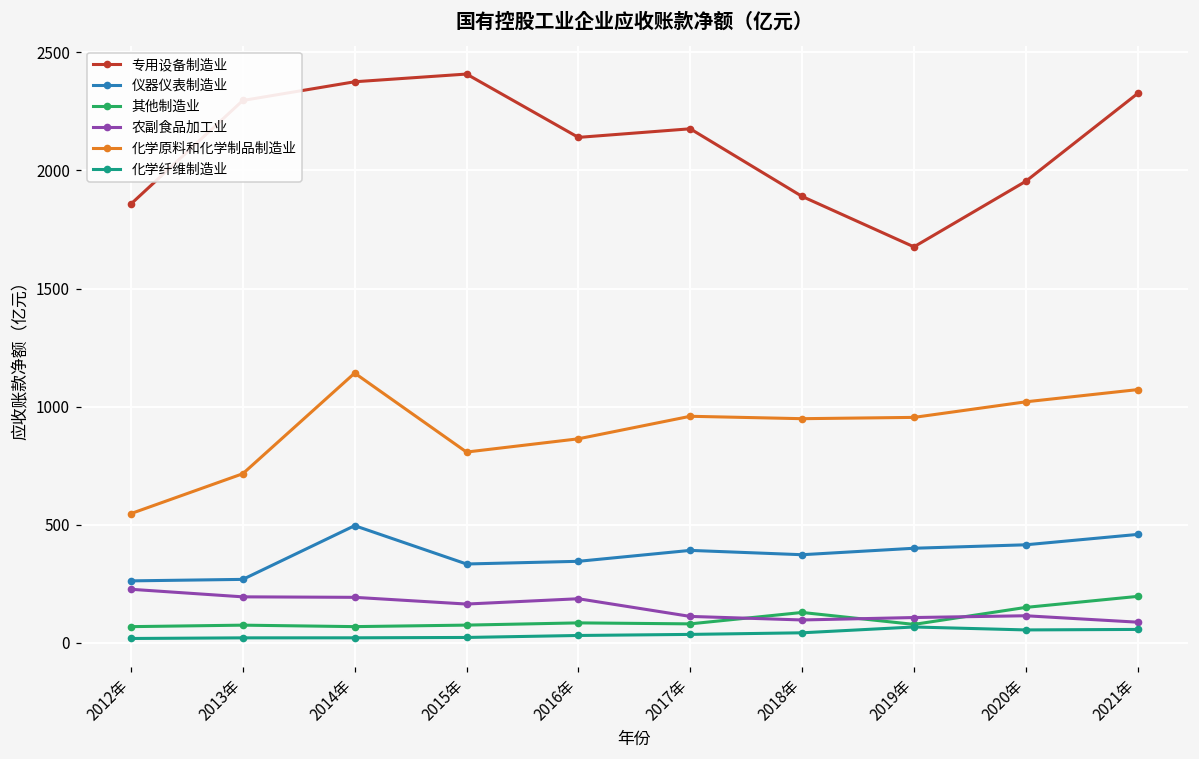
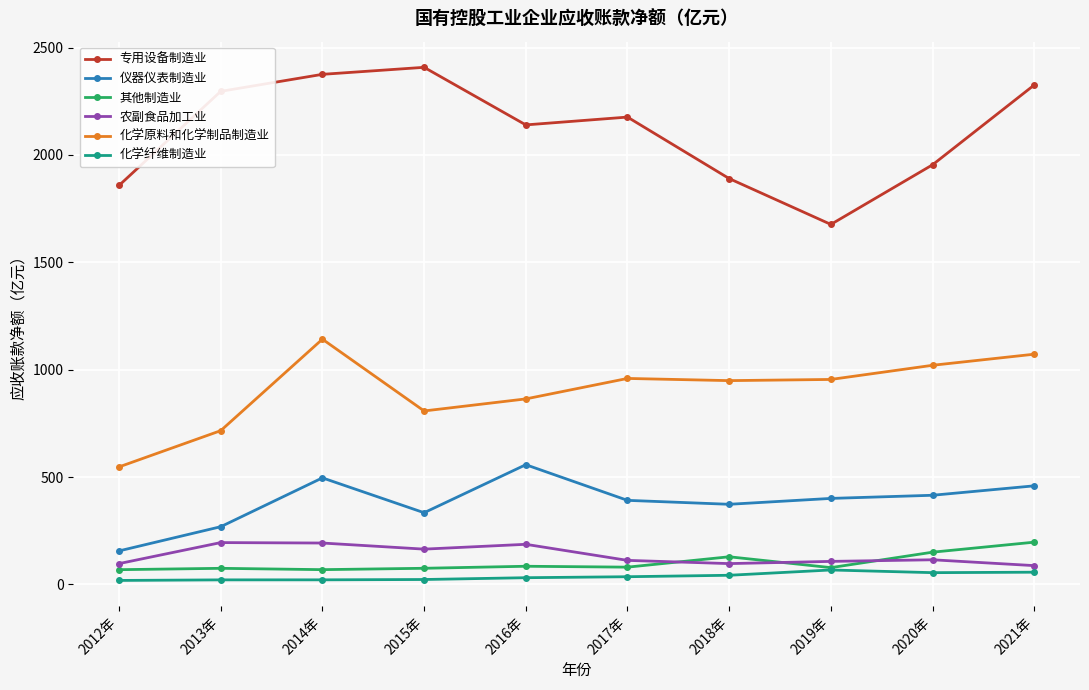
仪器仪表制造业, 2012年: 260 -> 160
农副食品加工业, 2012年: 230 -> 100
仪器仪表制造业, 2016年: 350 -> 560
